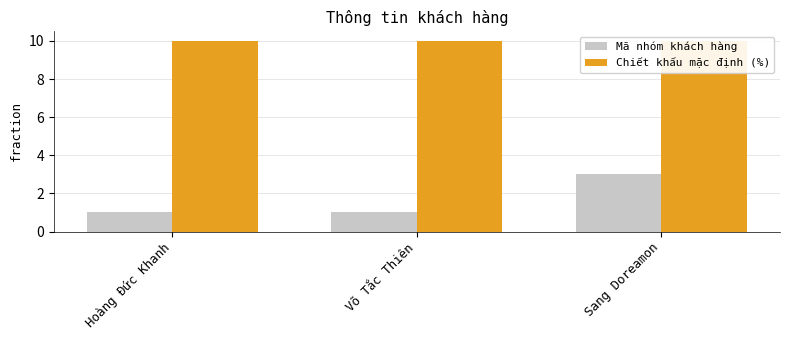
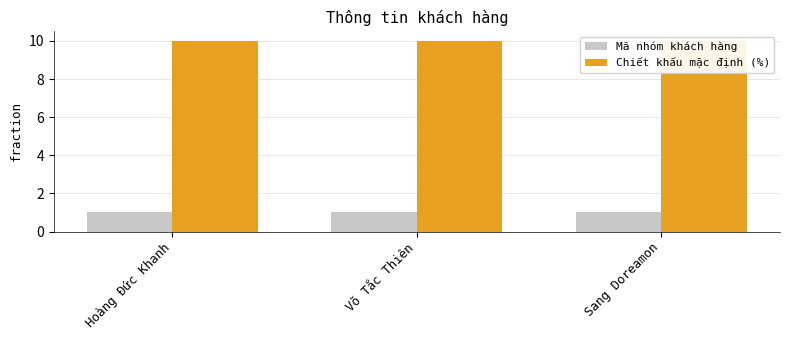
Mã nhóm khách hàng, Sang Doreamon: 3 -> 1
